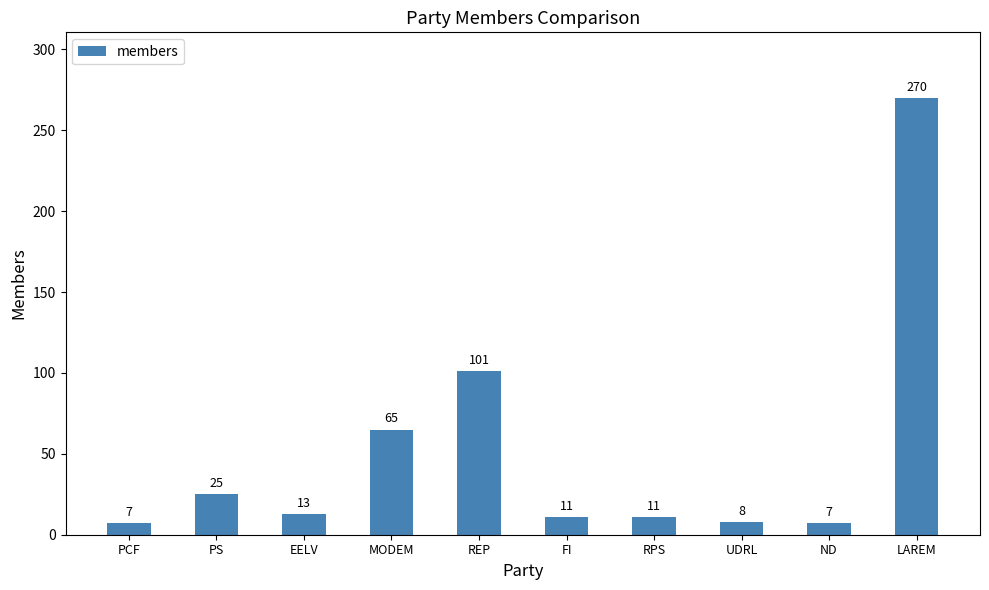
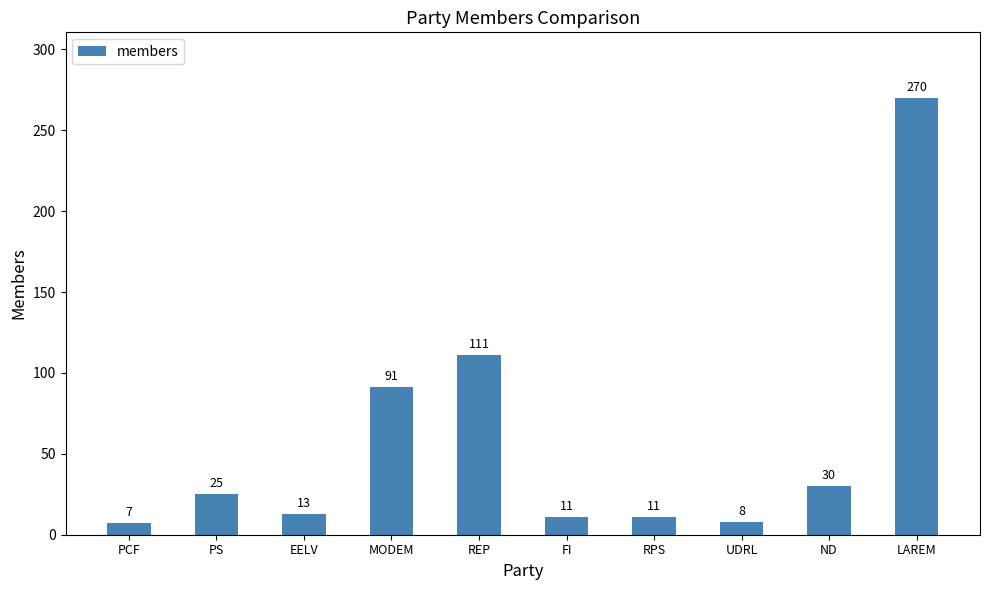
MODEM: 65 -> 91
REP: 101 -> 111
ND: 7 -> 30
